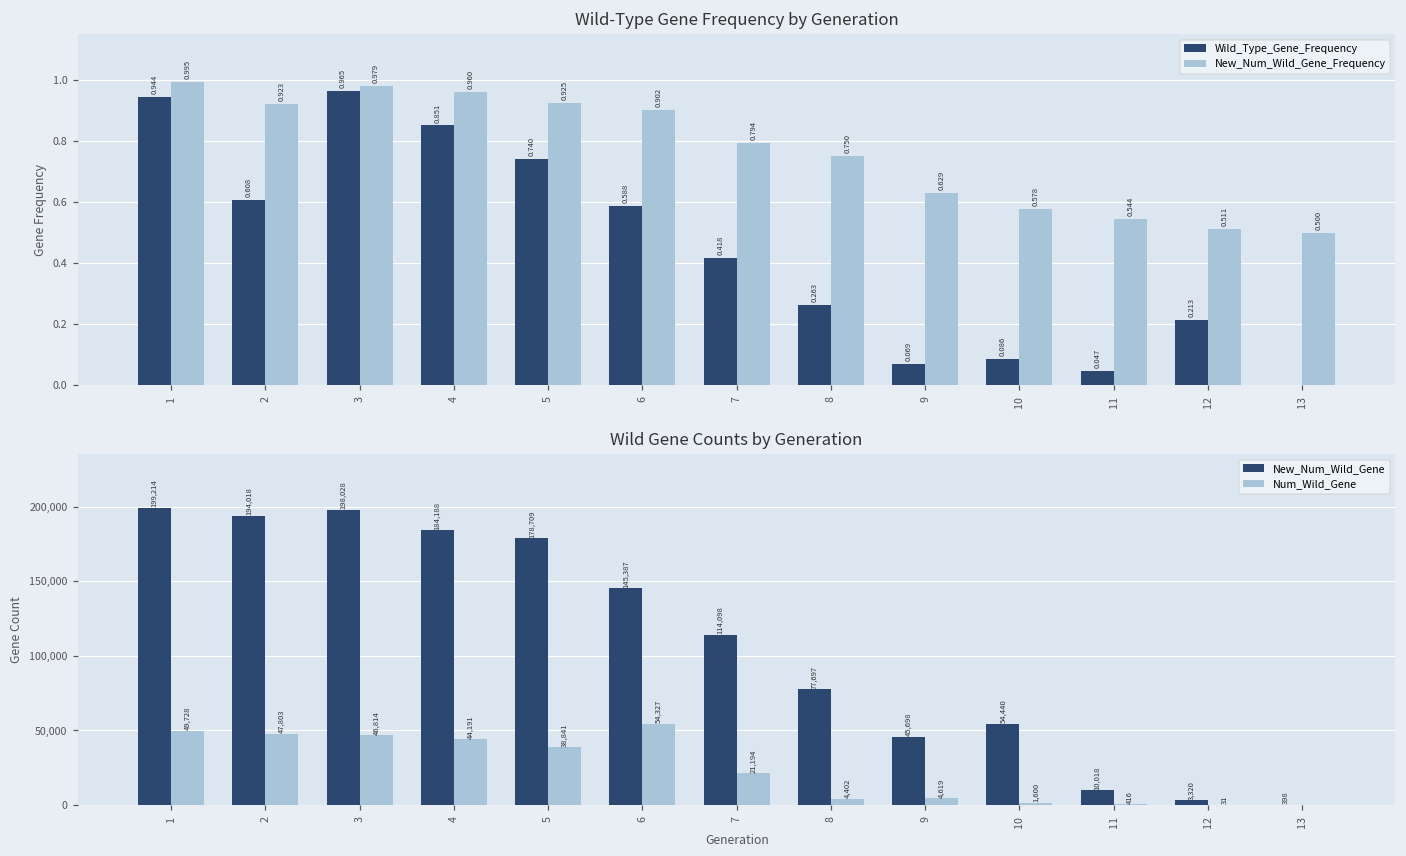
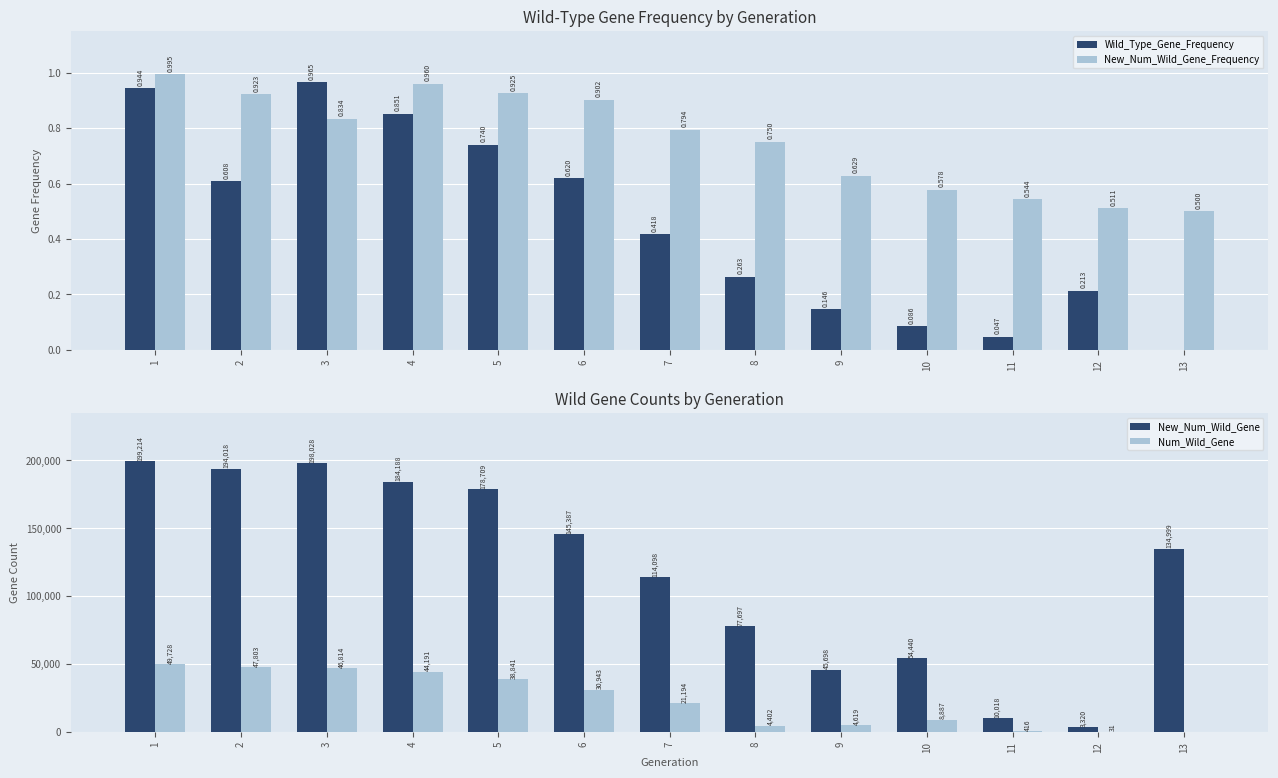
Wild-Type Gene Frequency by Generation, New_Num_Wild_Gene_Frequency, 3: 0.979 -> 0.834
Wild-Type Gene Frequency by Generation, Wild_Type_Gene_Frequency, 6: 0.588 -> 0.620
Wild-Type Gene Frequency by Generation, Wild_Type_Gene_Frequency, 9: 0.069 -> 0.146
Wild Gene Counts by Generation, Num_Wild_Gene, 6: 54,327 -> 30,943
Wild Gene Counts by Generation, Num_Wild_Gene, 10: 1,600 -> 8,887
Wild Gene Counts by Generation, New_Num_Wild_Gene, 13: 398 -> 134,999
